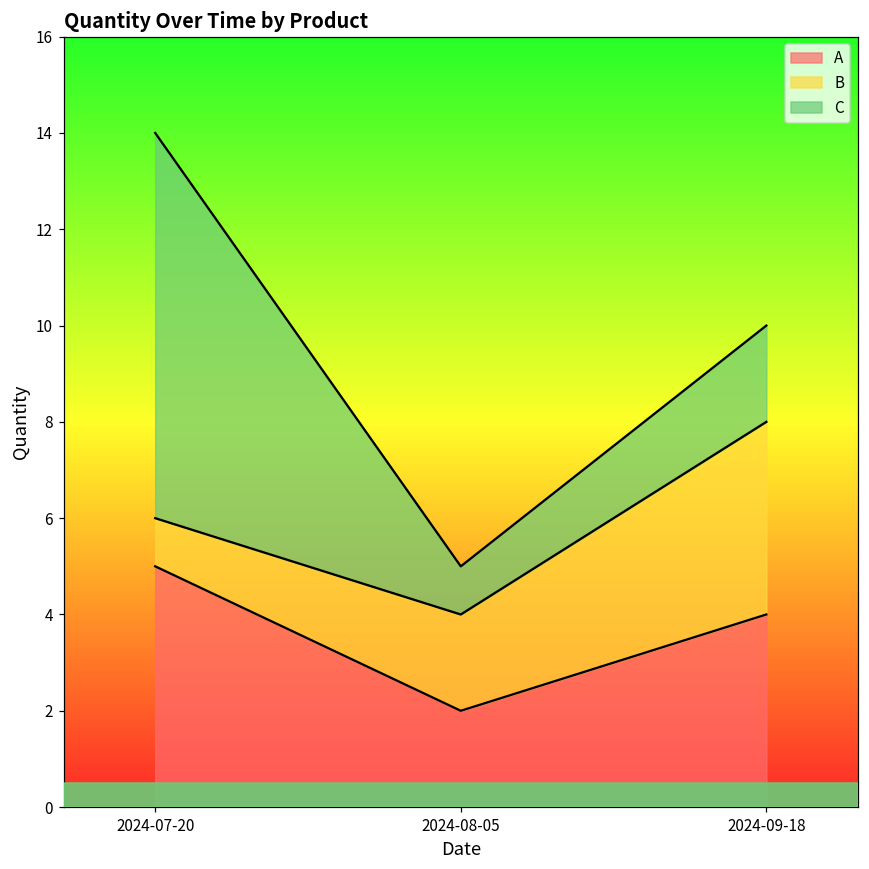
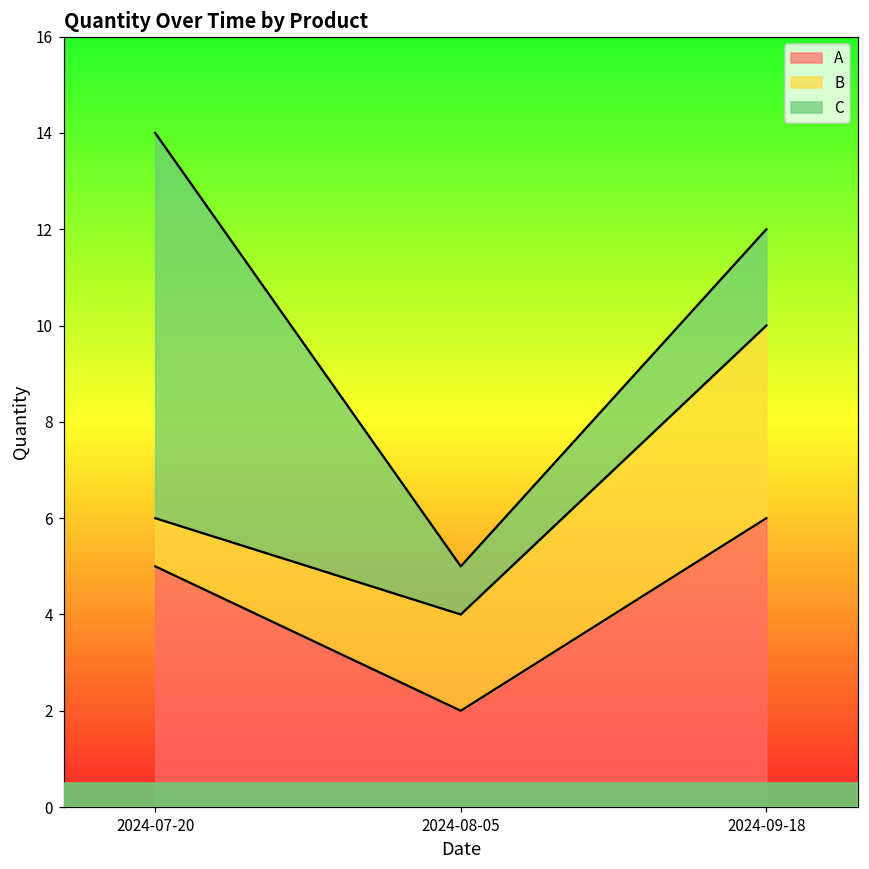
A, 2024-09-18: 4 -> 6
